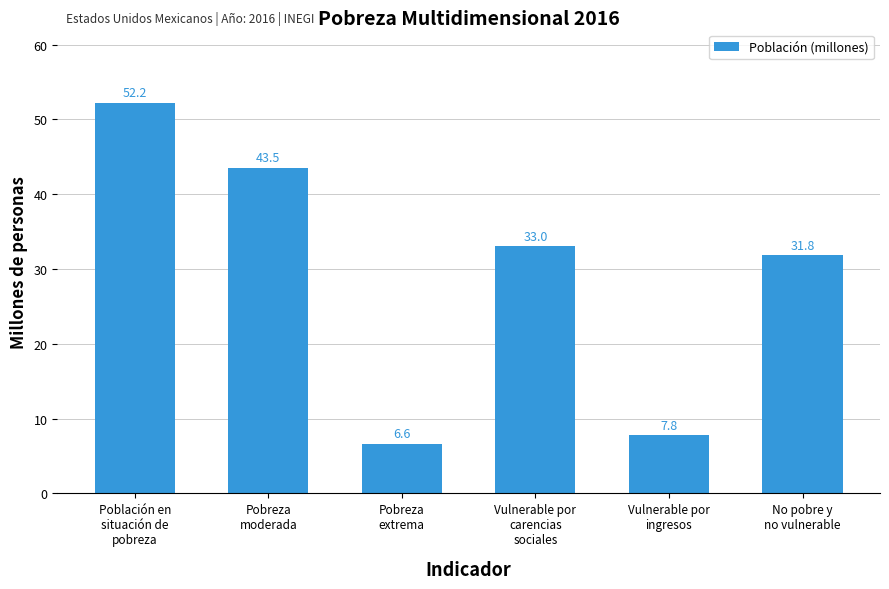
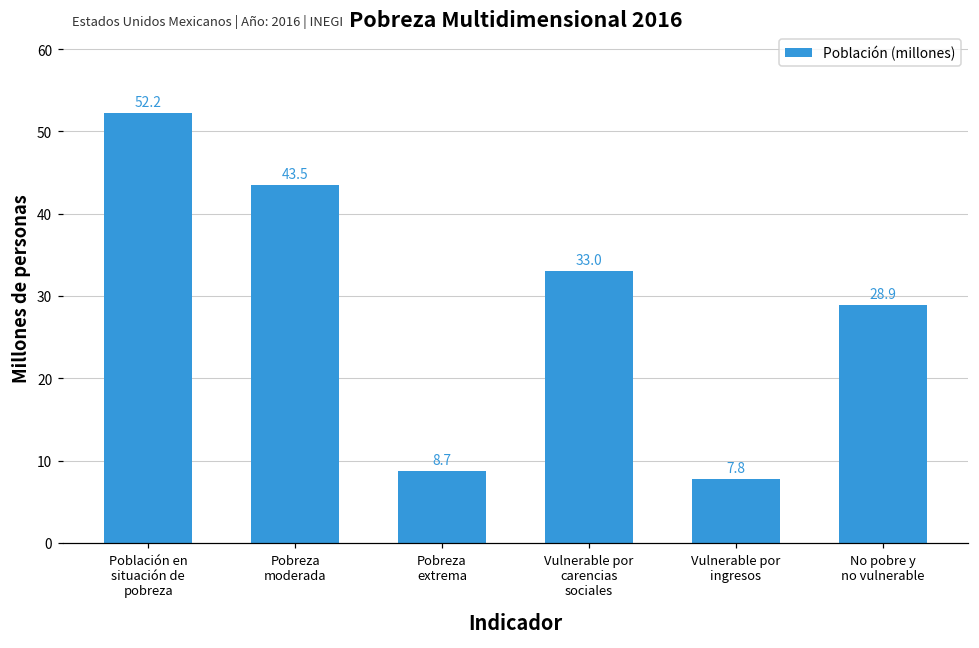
Pobreza extrema: 6.6 -> 8.7
No pobre y no vulnerable: 31.8 -> 28.9
